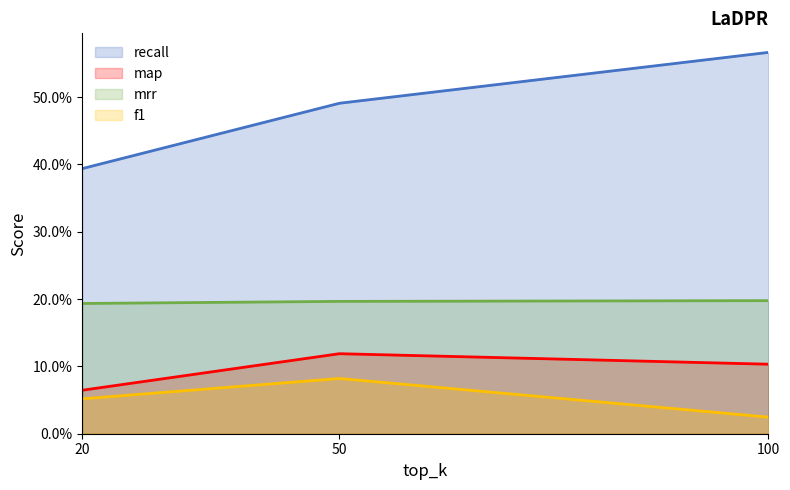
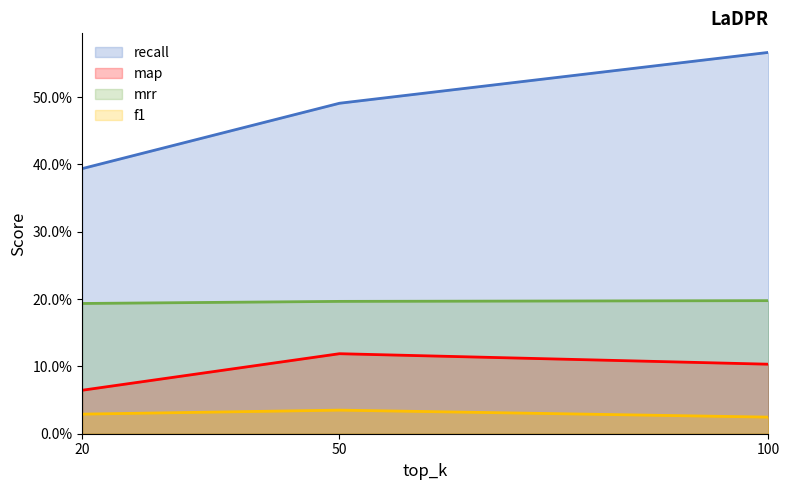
f1, 20: 5% -> 3%
f1, 50: 8% -> 4%
